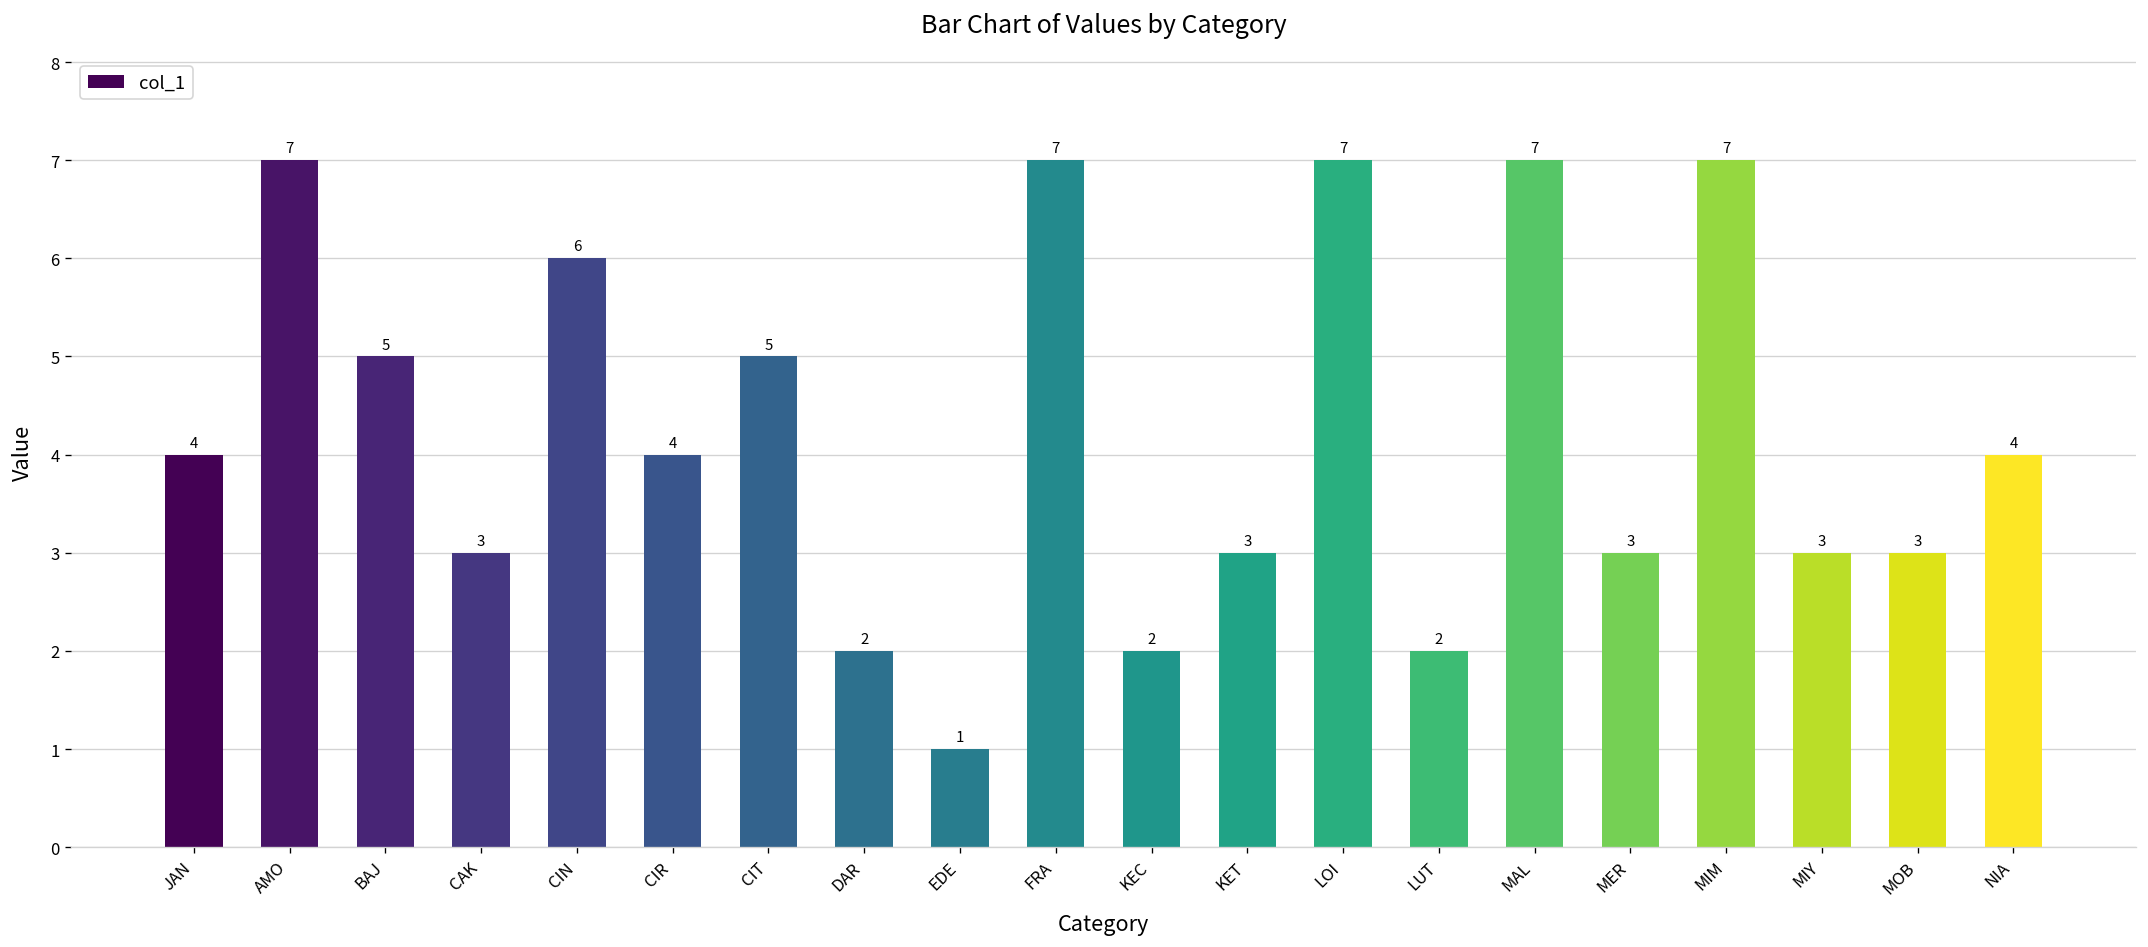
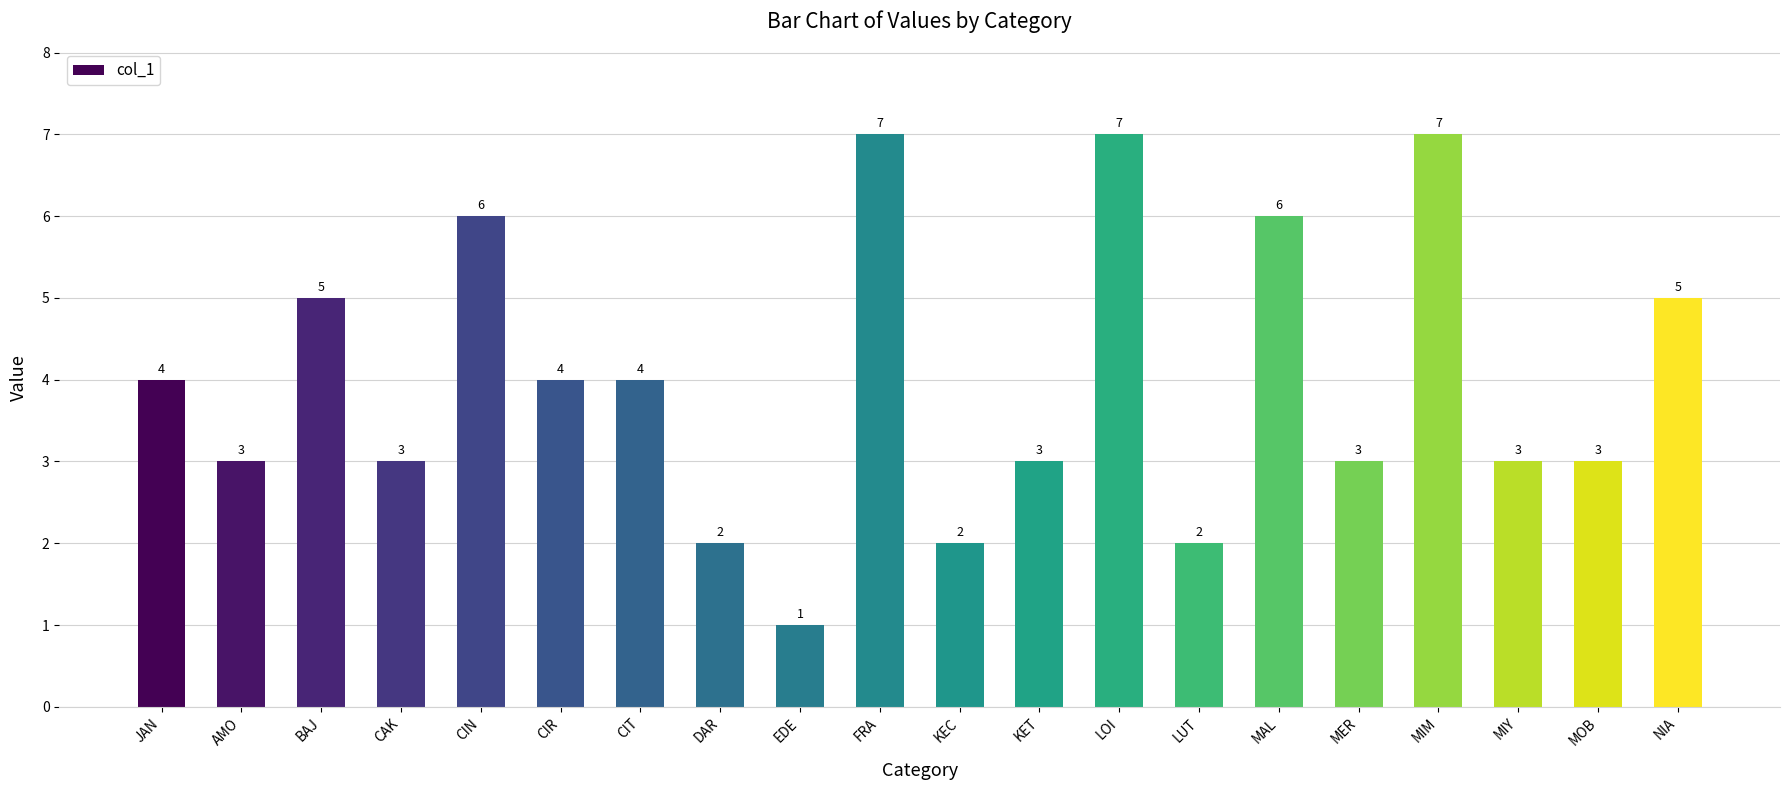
AMO: 7 -> 3
CIT: 5 -> 4
MAL: 7 -> 6
NIA: 4 -> 5
